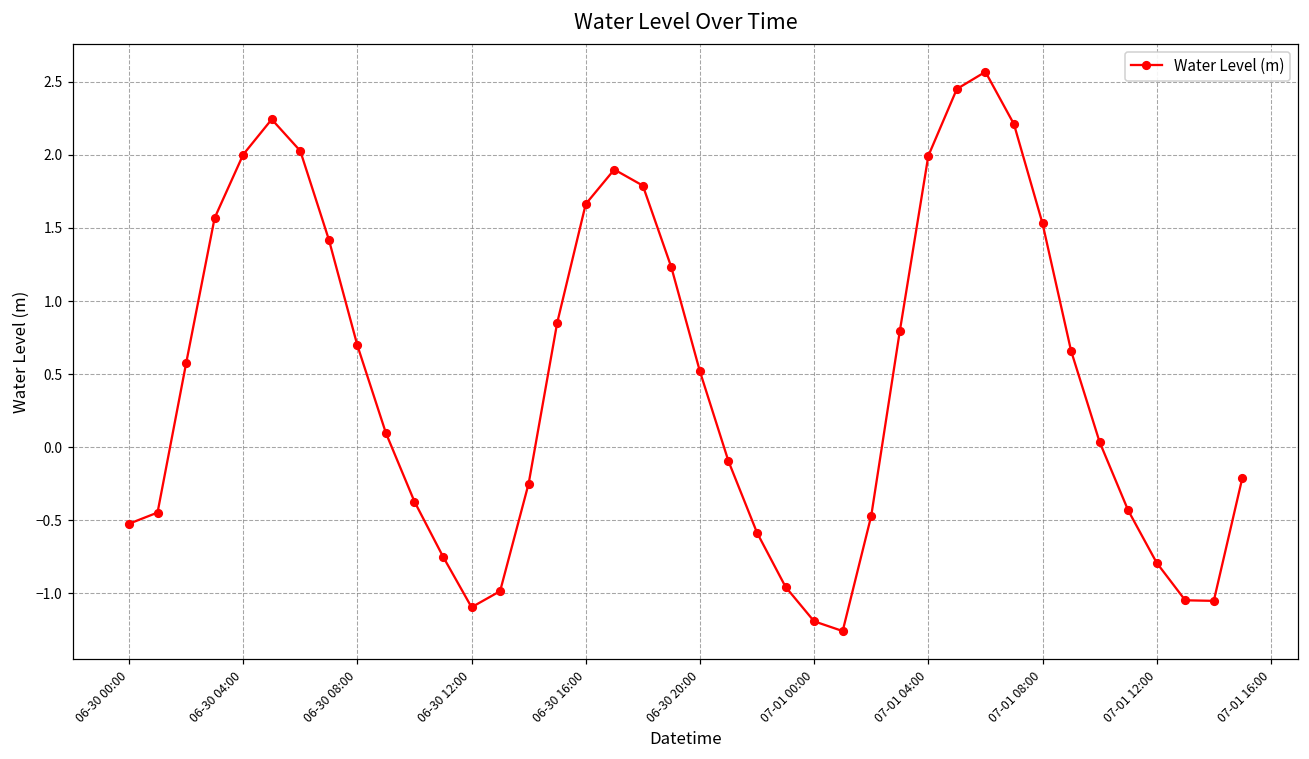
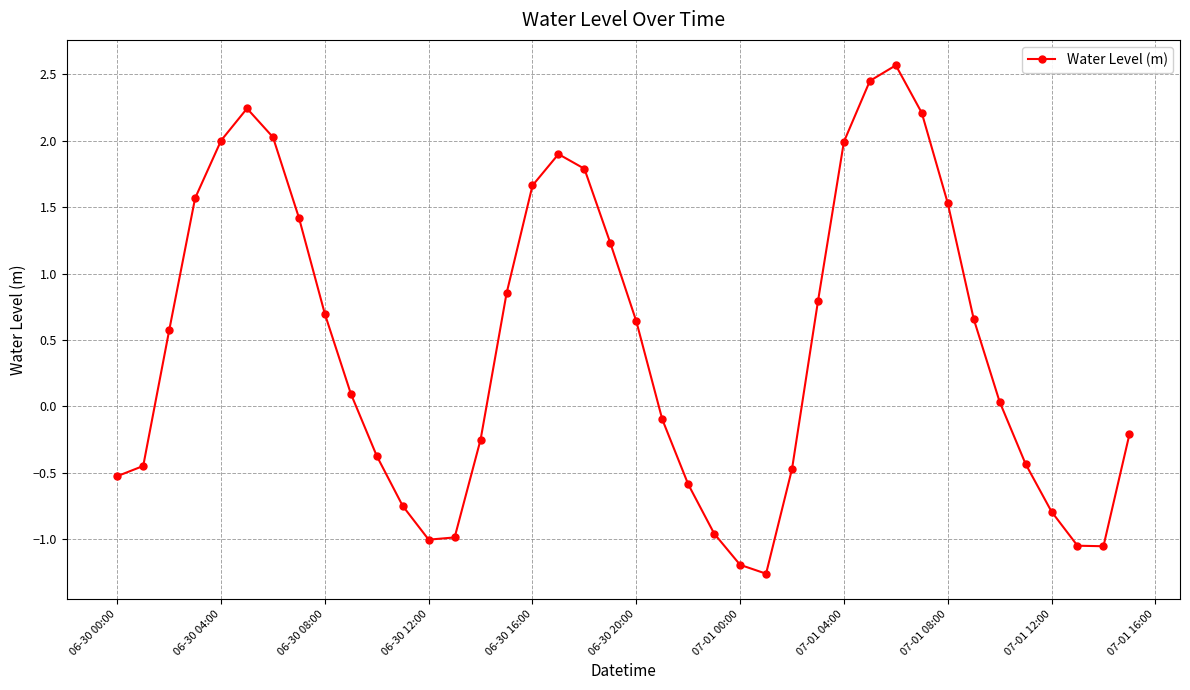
06-30 12:00: -1.10 -> -1.00
06-30 20:00: 0.52 -> 0.64
